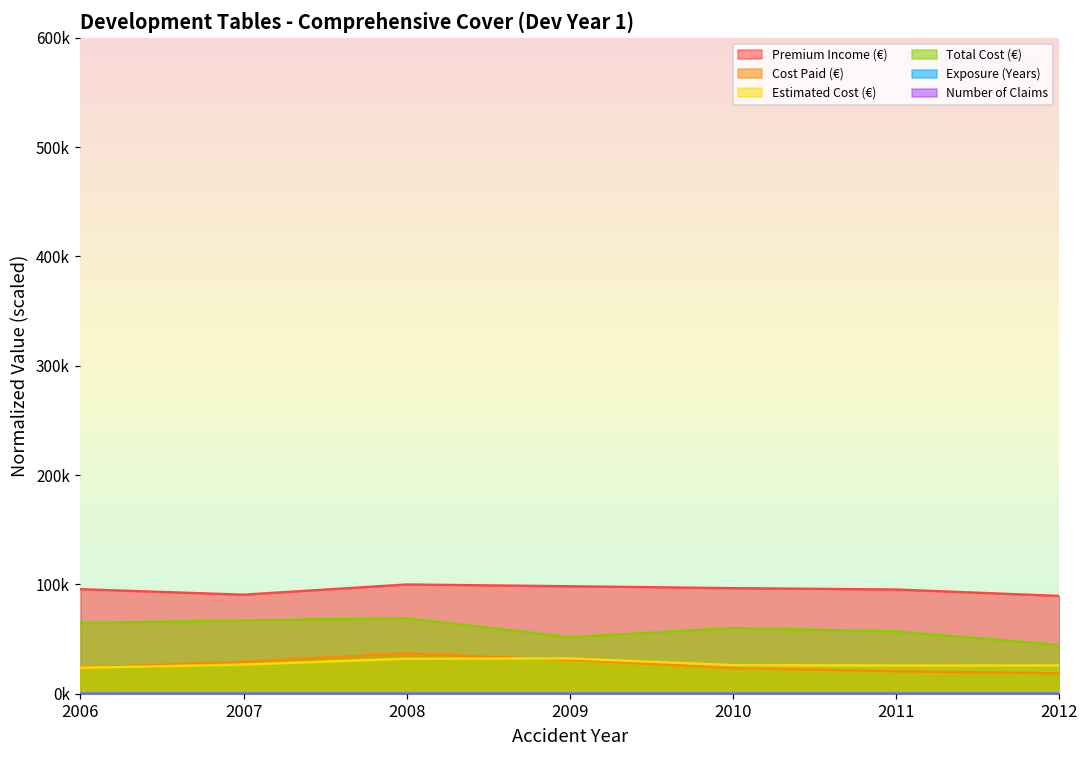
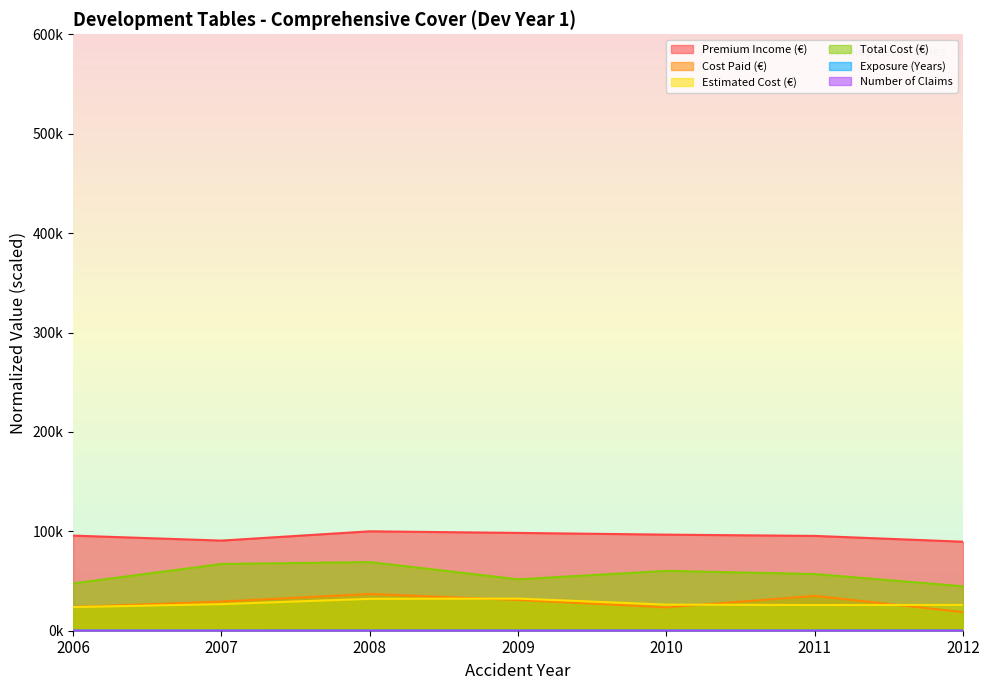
Total Cost (€), 2006: 60000 -> 50000
Cost Paid (€), 2011: 20000 -> 40000
